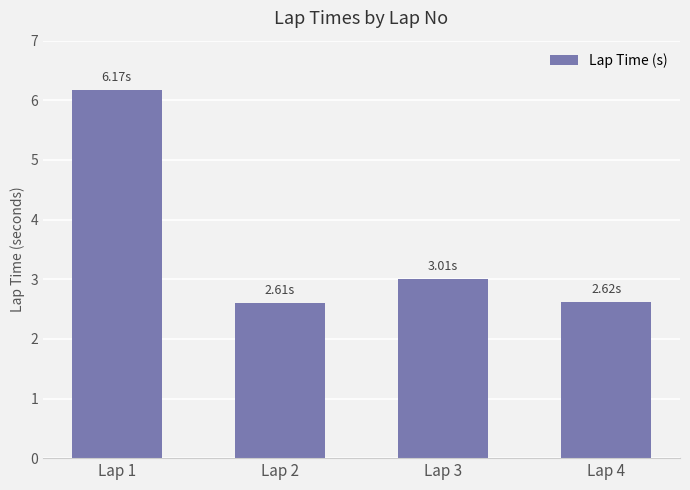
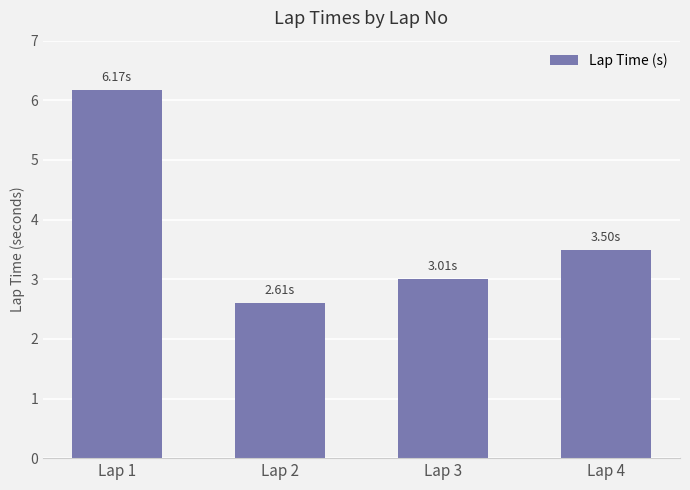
Lap 4: 2.62s -> 3.50s
